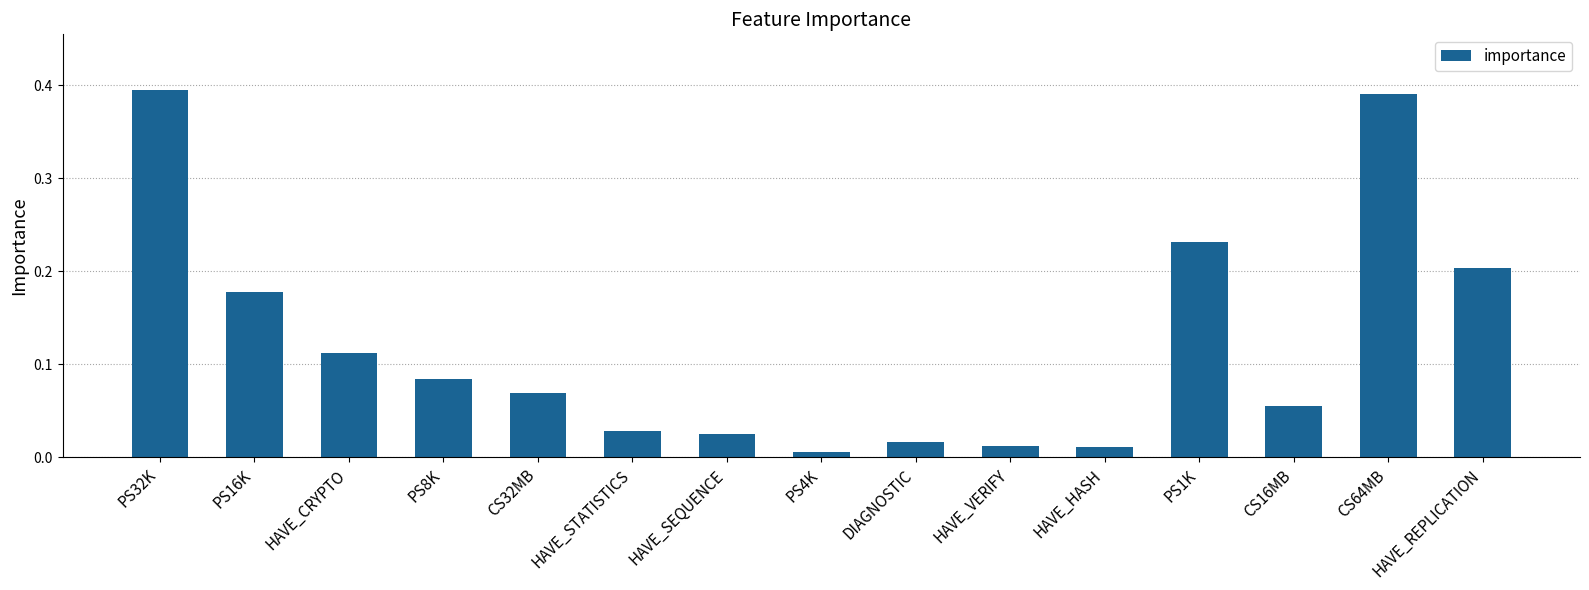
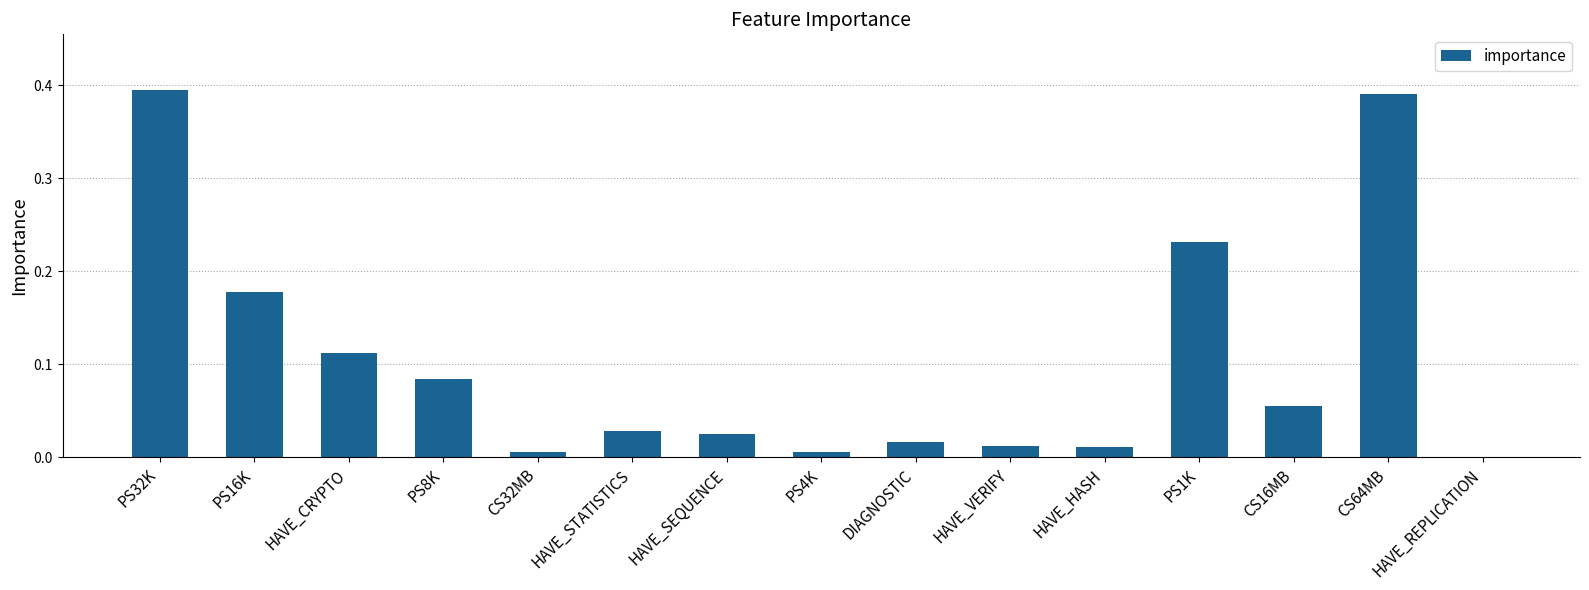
CS32MB: 0.07 -> 0.01
HAVE_REPLICATION: 0.20 -> 0.00
